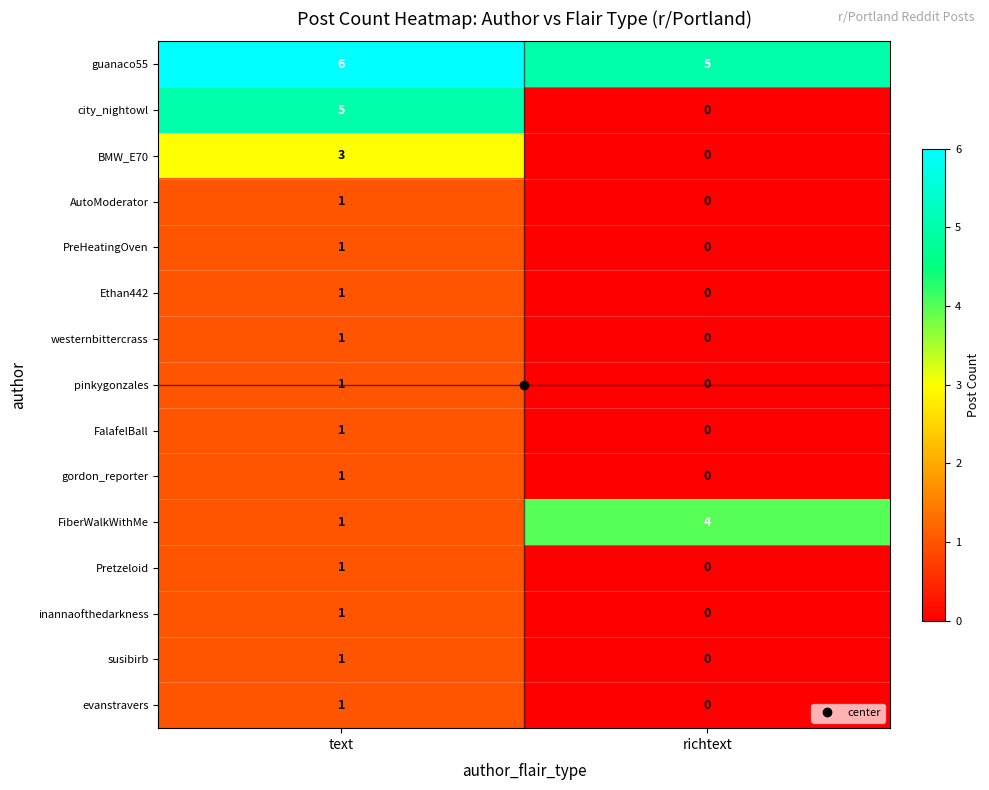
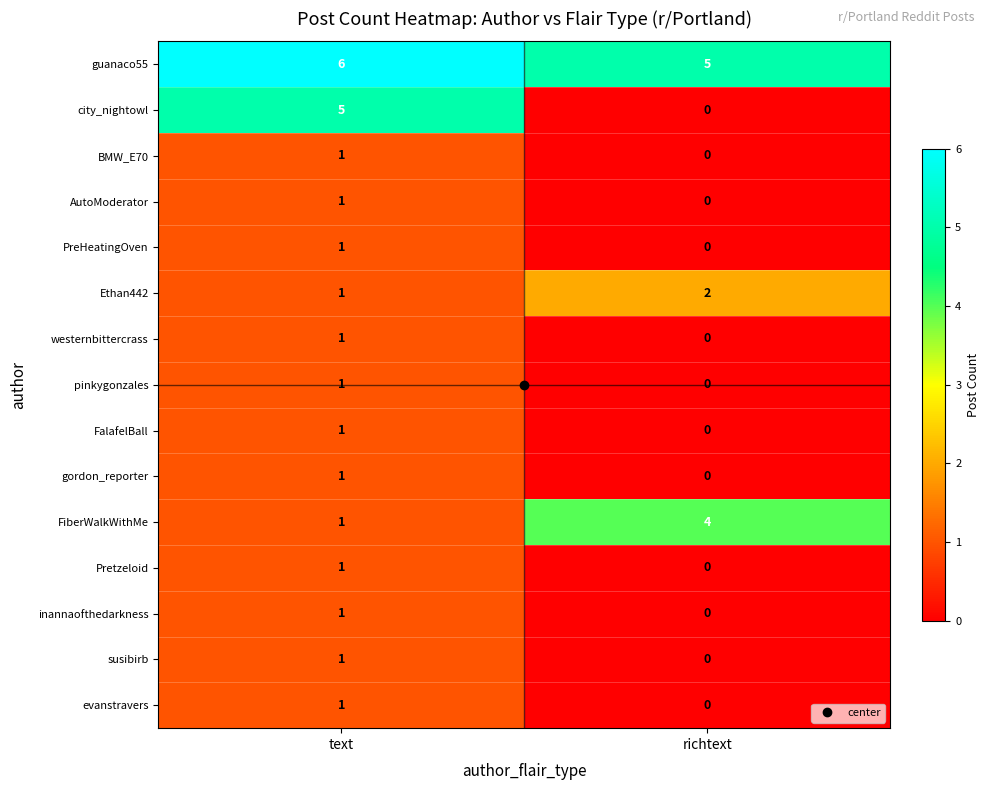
BMW_E70, text: 3 -> 1
Ethan442, richtext: 0 -> 2
